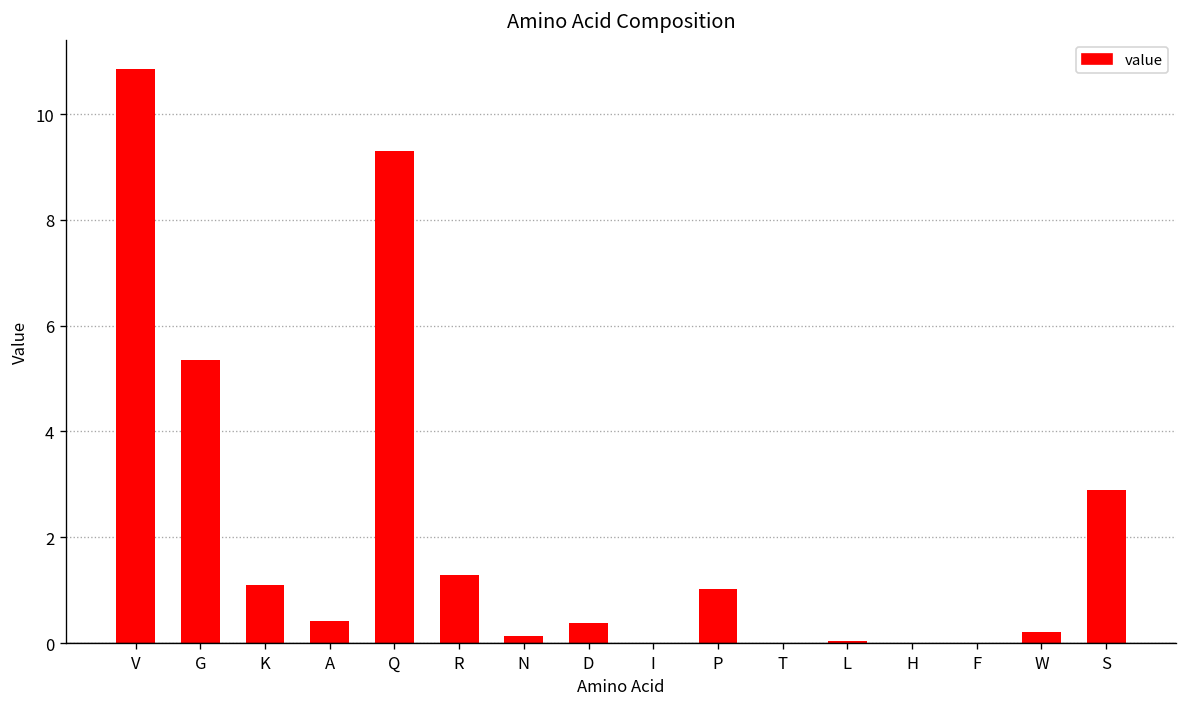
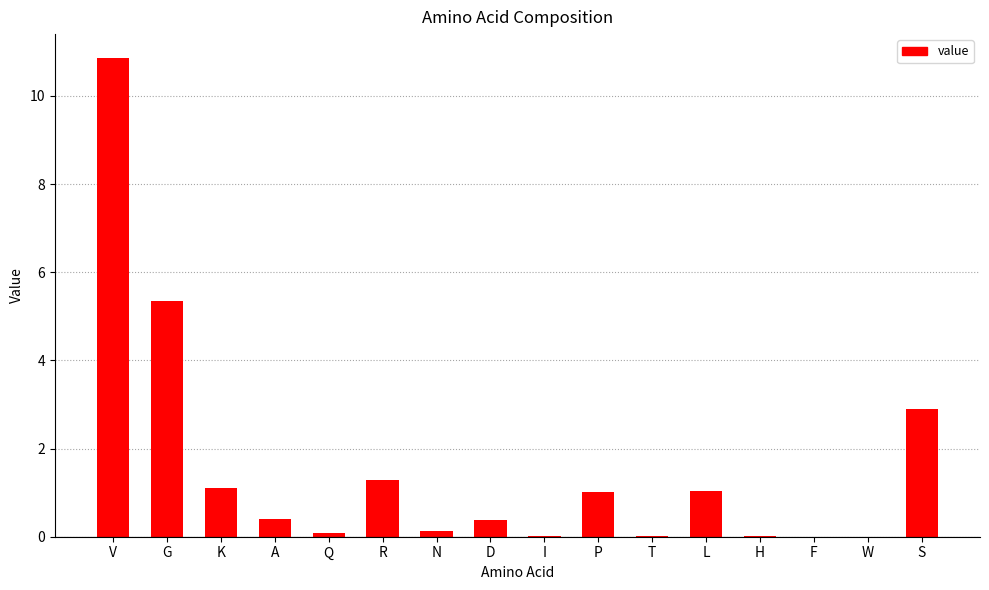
Q: 9.3 -> 0.1
L: 0.0 -> 1.0
W: 0.2 -> 0.0
